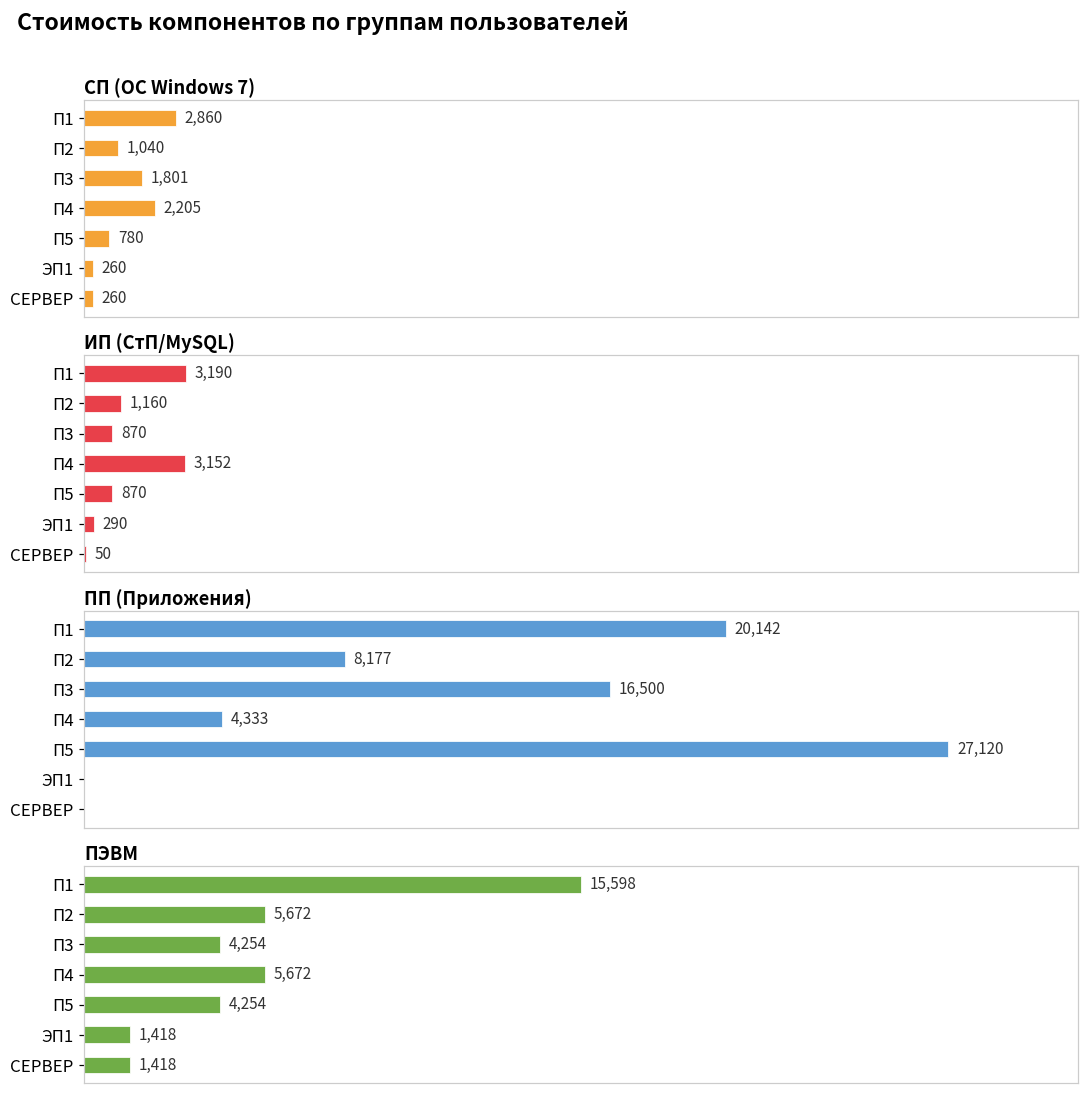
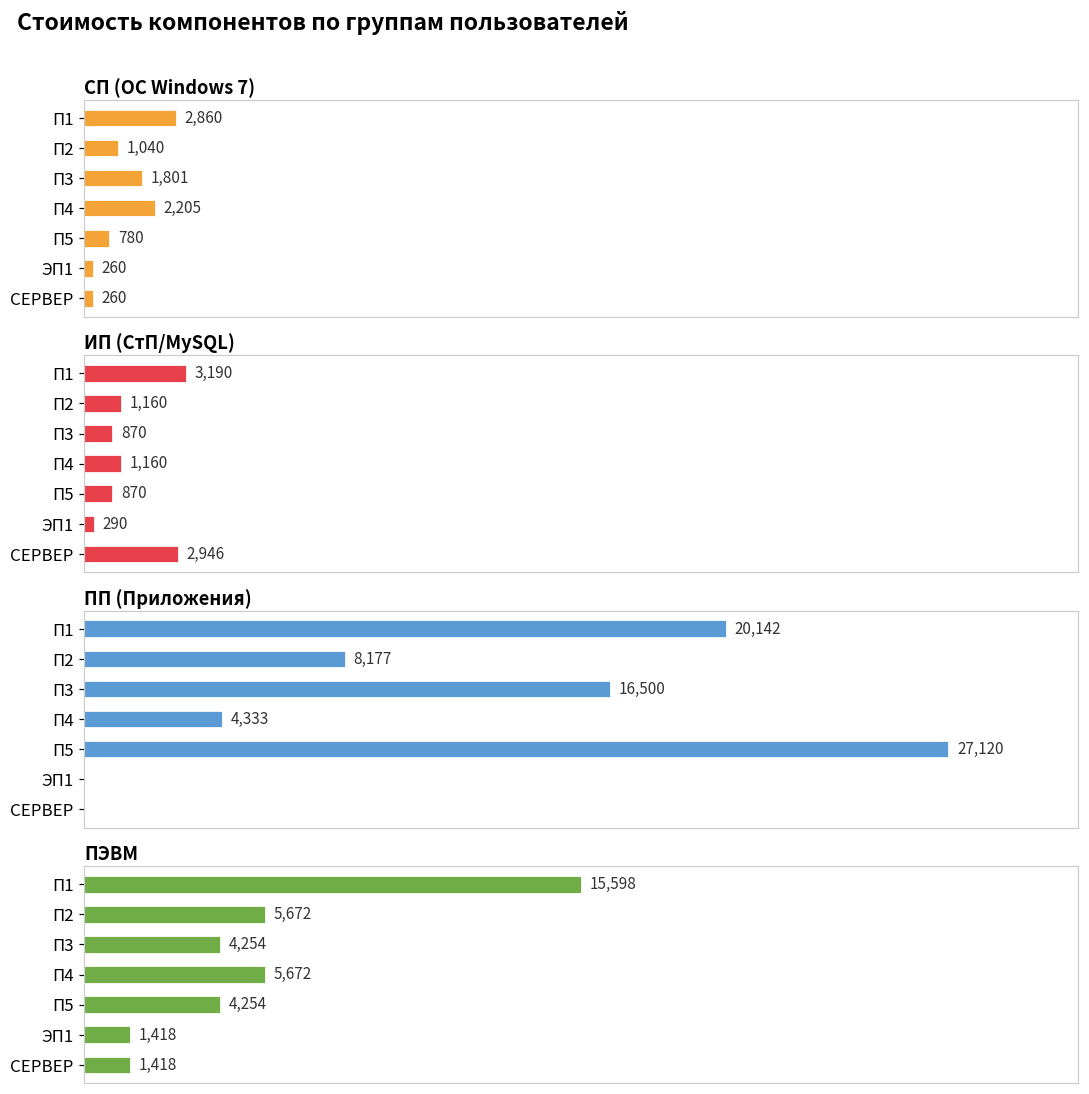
ИП (СтП/MySQL), П4: 3,152 -> 1,160
ИП (СтП/MySQL), СЕРВЕР: 50 -> 2,946
